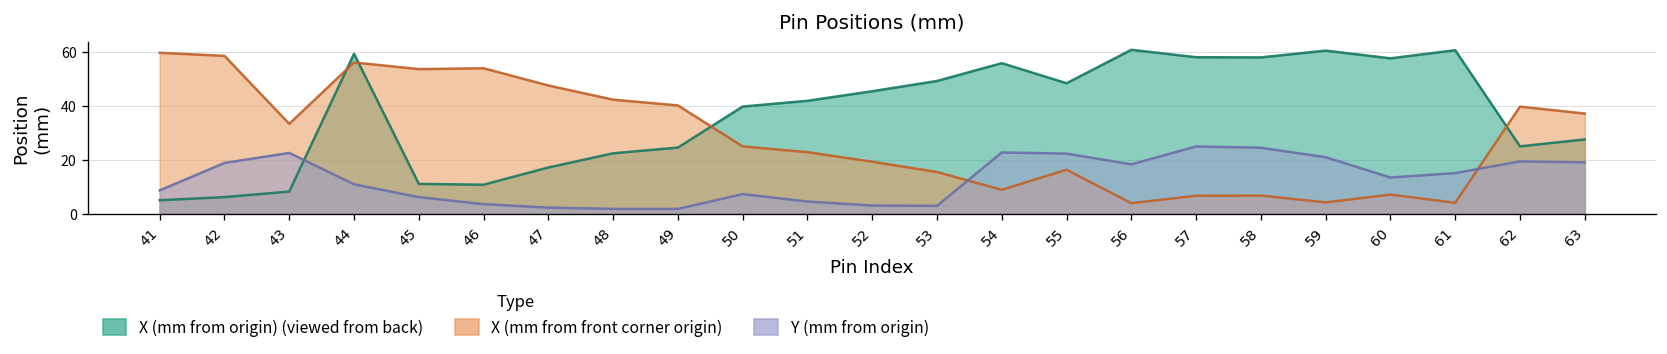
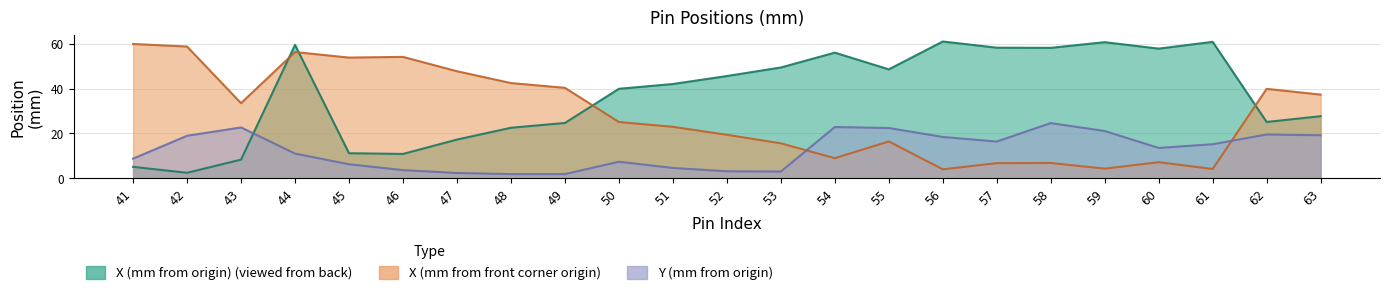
X (mm from origin) (viewed from back), 42: 6 -> 3
Y (mm from origin), 57: 25 -> 16
